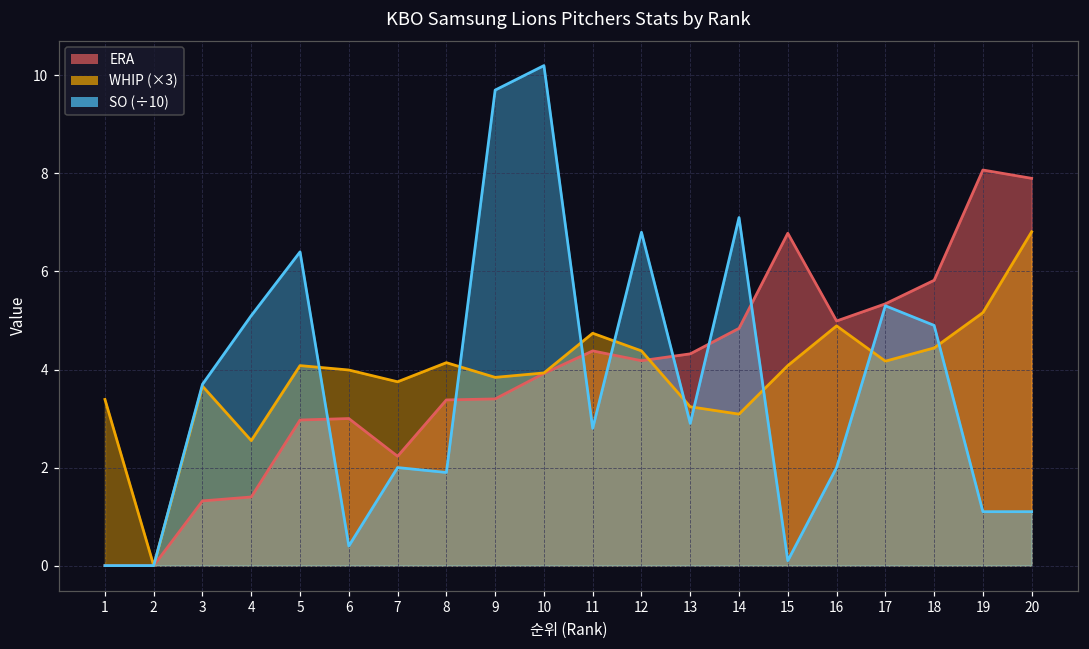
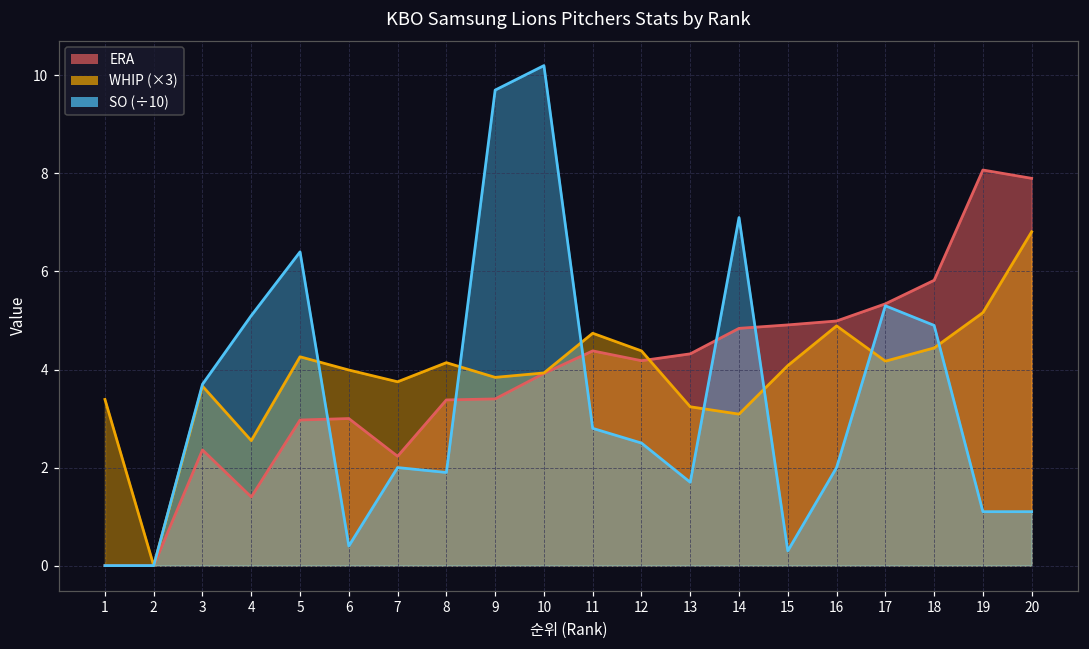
ERA, 3: 1.3 -> 2.4
WHIP (×3), 5: 4.1 -> 4.3
SO (÷10), 12: 6.8 -> 2.5
SO (÷10), 13: 2.9 -> 1.7
ERA, 15: 6.8 -> 4.9
SO (÷10), 15: 0.1 -> 0.3
